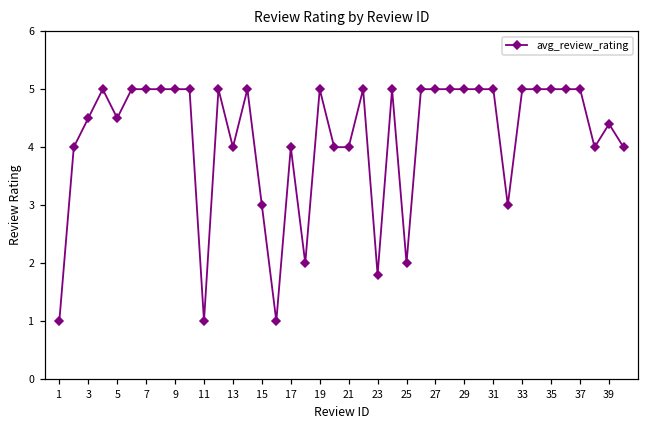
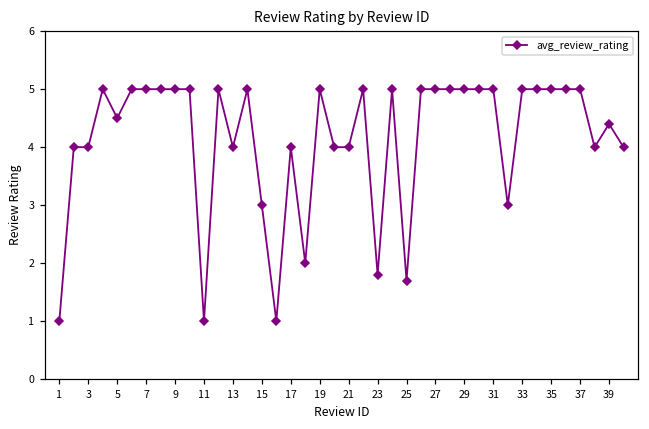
3: 4.5 -> 4.0
25: 2.0 -> 1.7
